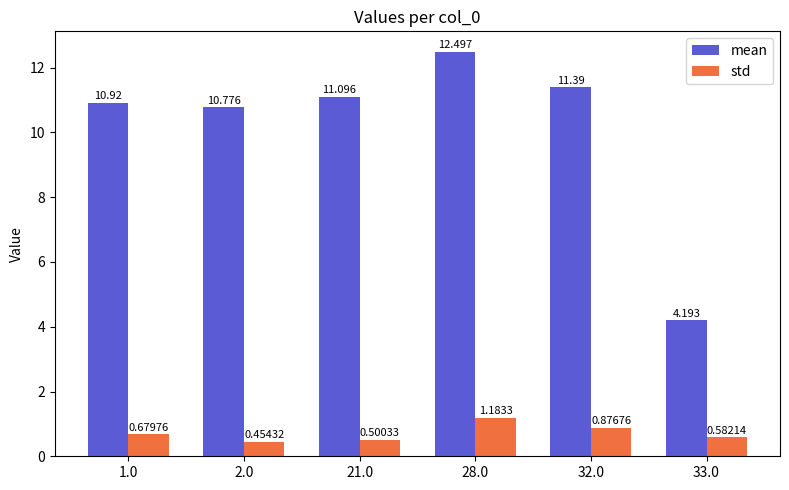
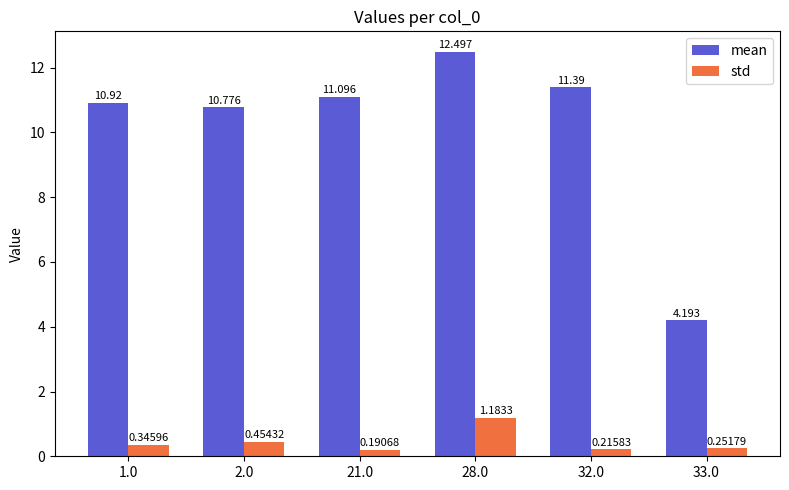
std, 1.0: 0.67976 -> 0.34596
std, 21.0: 0.50033 -> 0.19068
std, 32.0: 0.87676 -> 0.21583
std, 33.0: 0.58214 -> 0.25179
